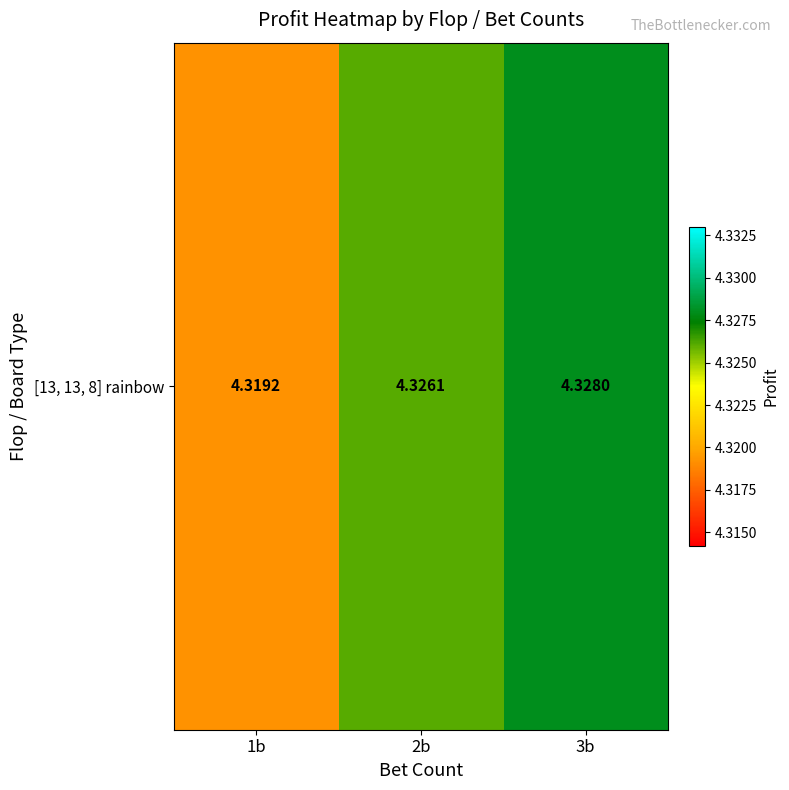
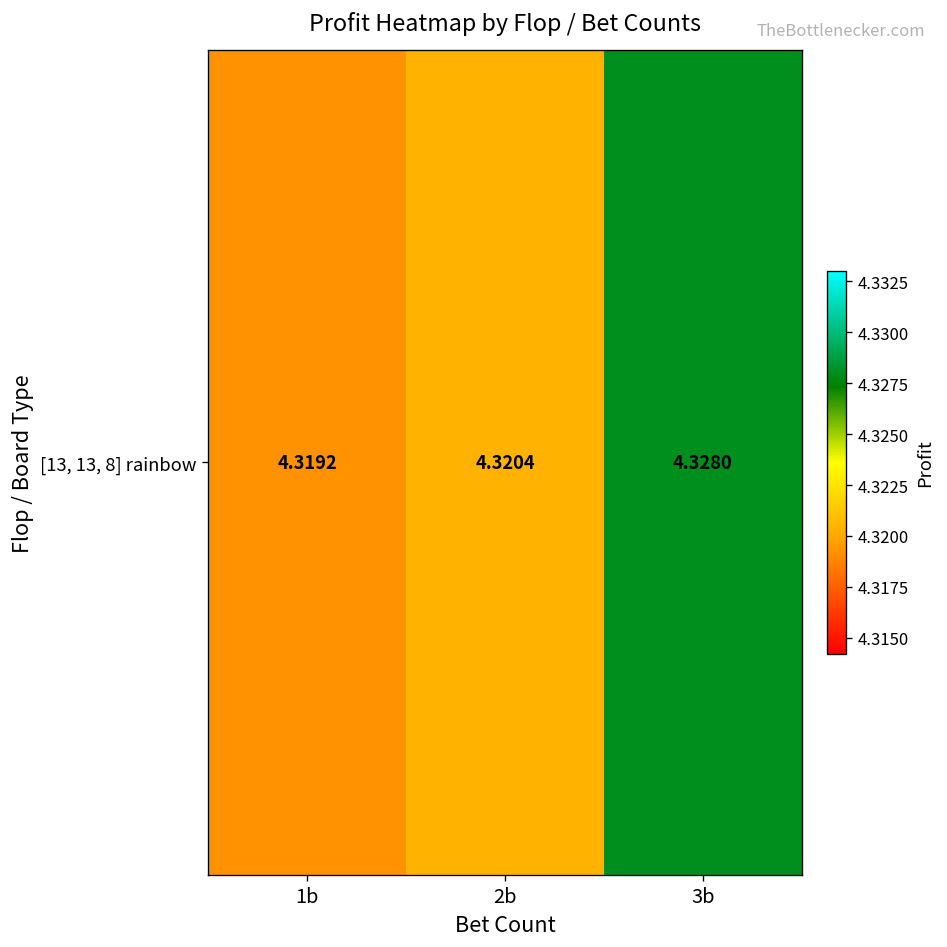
[13, 13, 8] rainbow, 2b: 4.3261 -> 4.3204
